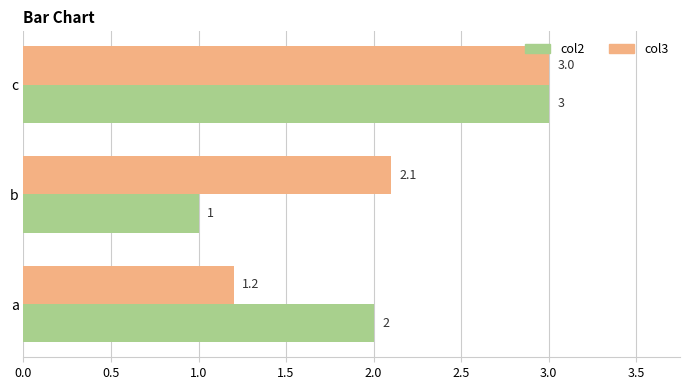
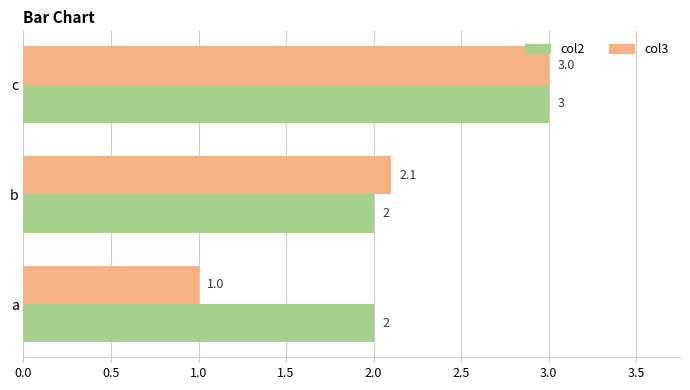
col2, b: 1 -> 2
col3, a: 1.2 -> 1.0
